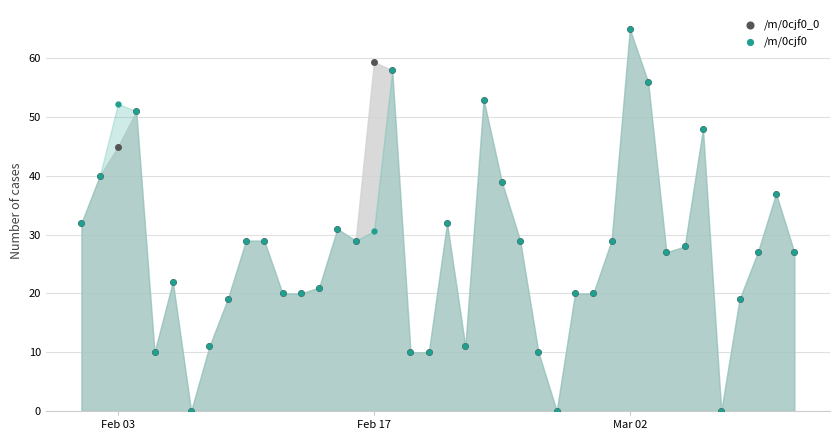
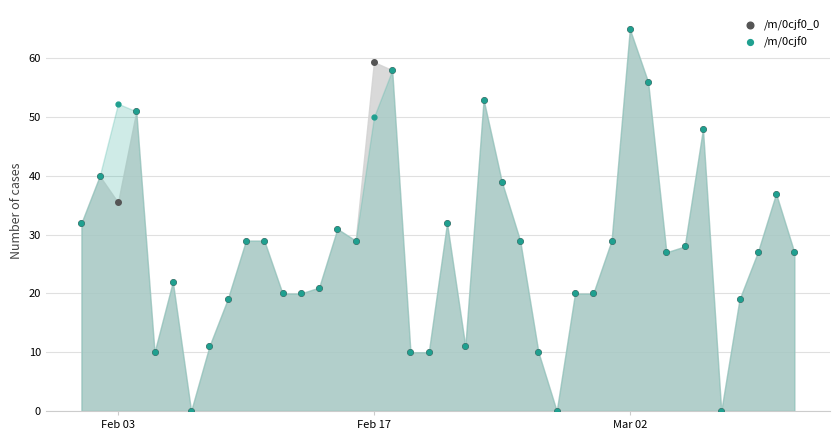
/m/0cjf0_0, Feb 03: 45 -> 36
/m/0cjf0, Feb 17: 31 -> 50
